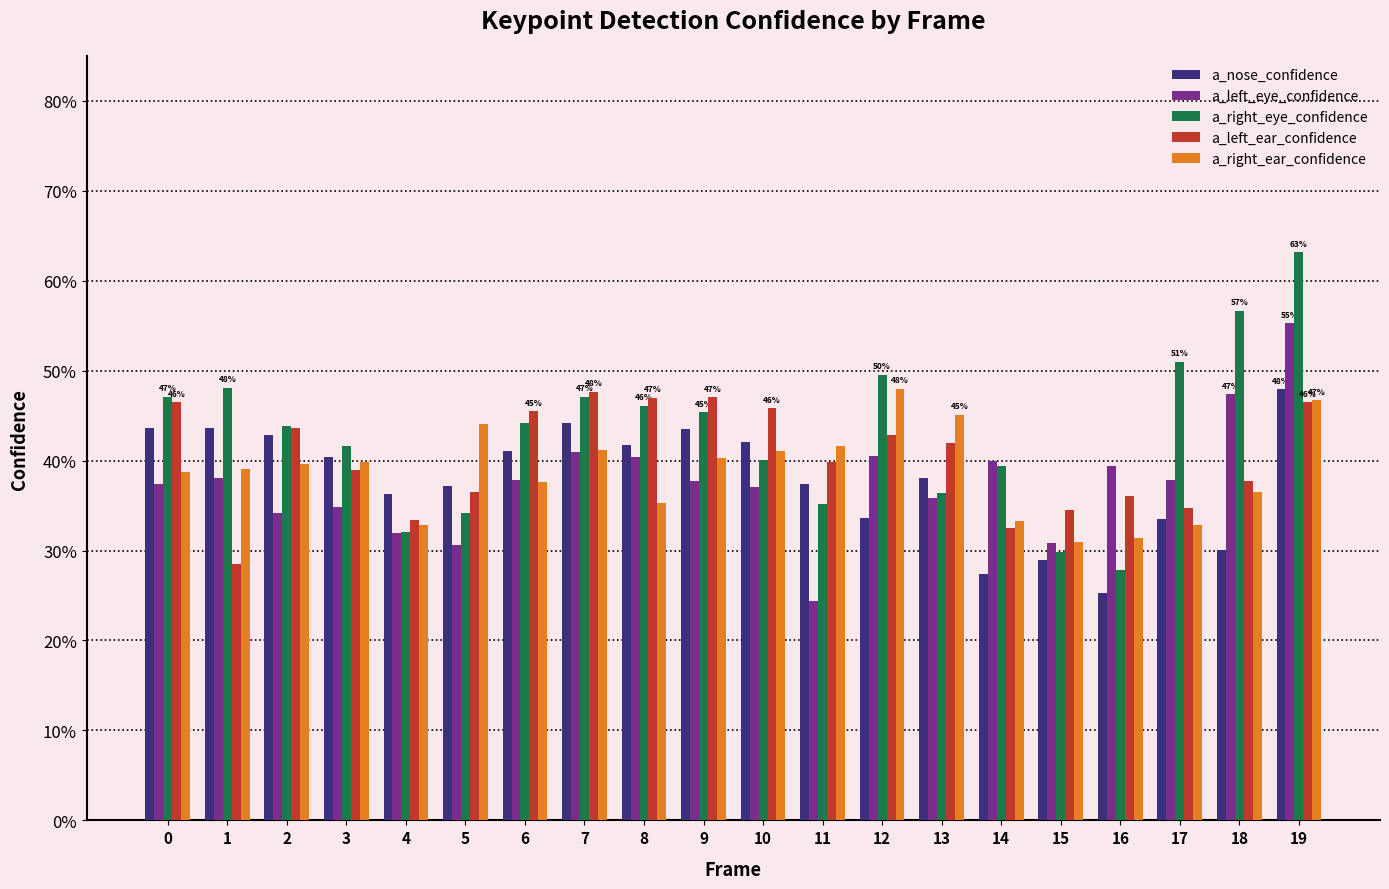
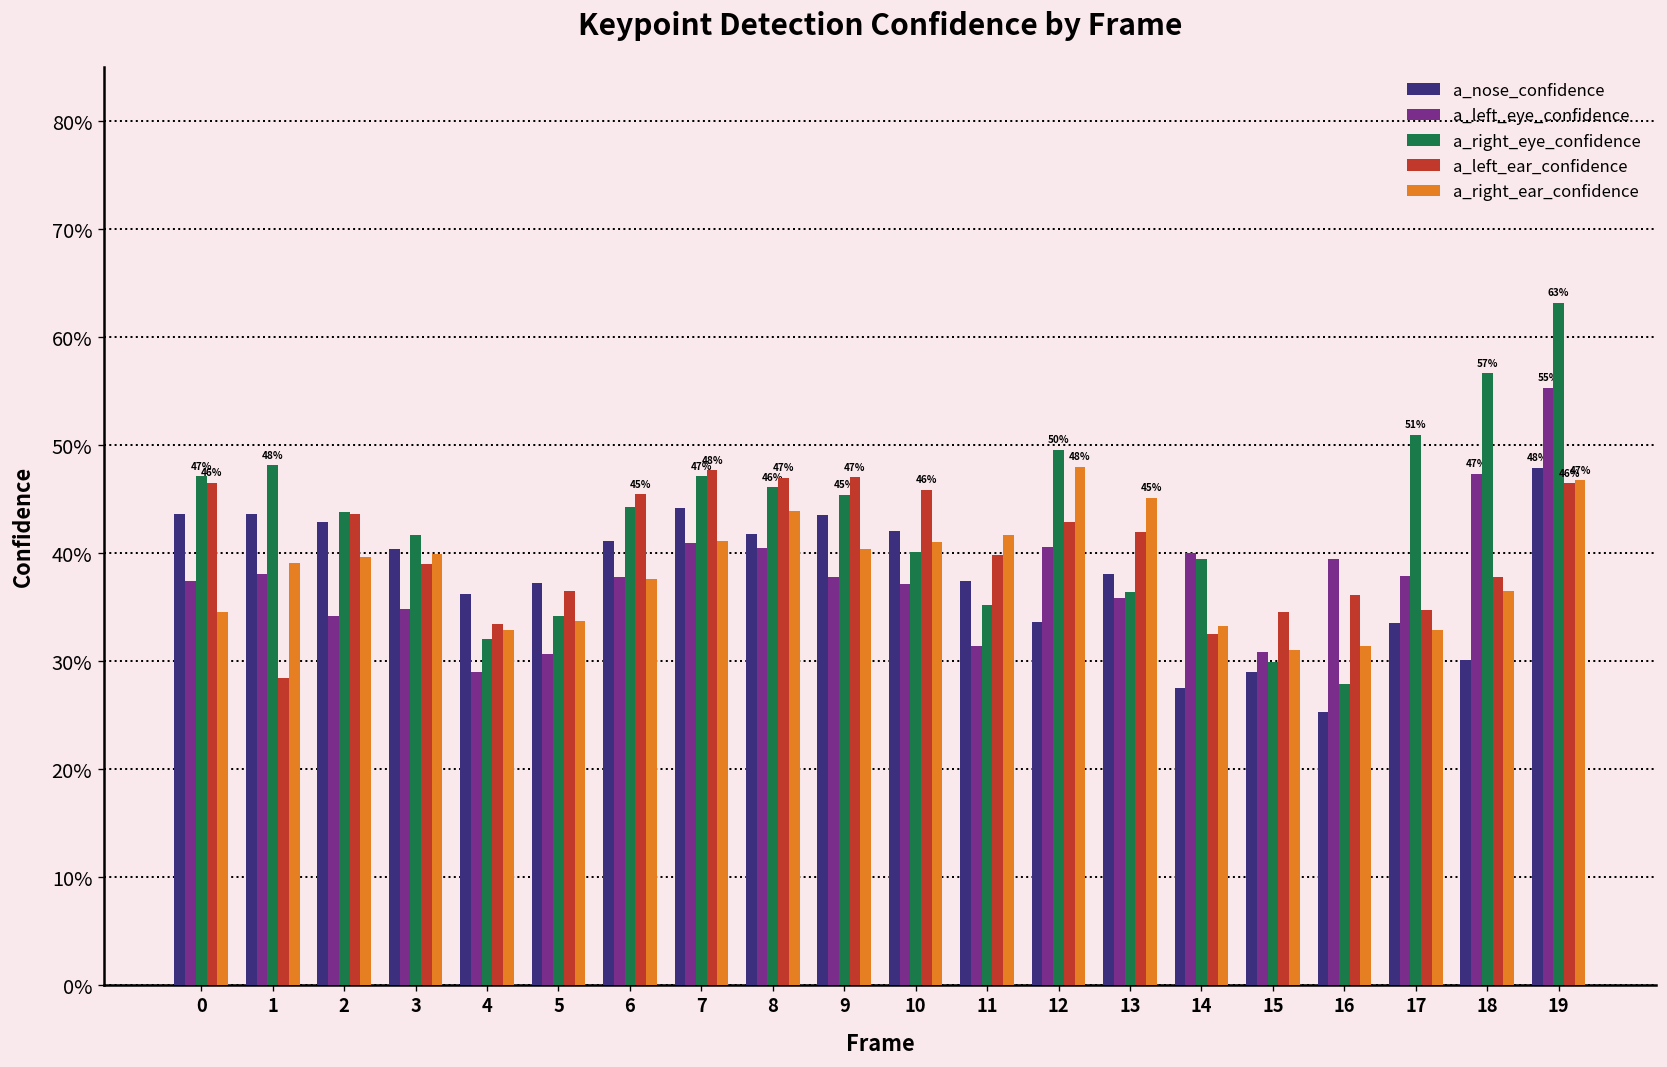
a_right_ear_confidence, 0: 39% -> 35%
a_left_eye_confidence, 4: 32% -> 29%
a_right_ear_confidence, 5: 44% -> 34%
a_right_ear_confidence, 8: 35% -> 44%
a_left_eye_confidence, 11: 24% -> 31%
